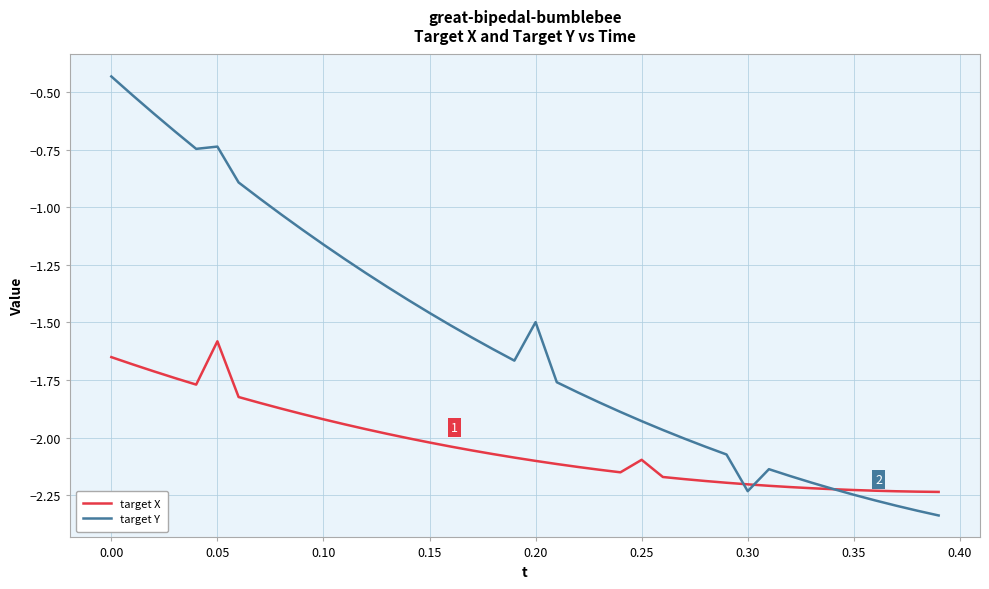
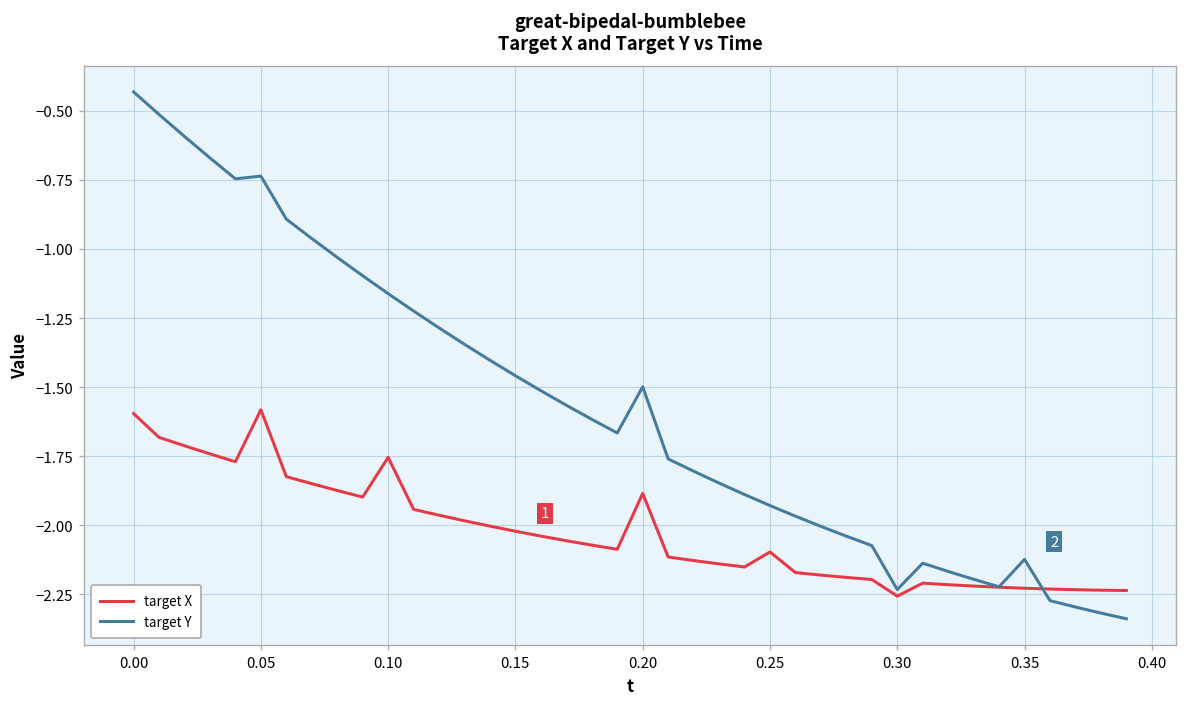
target X, 0.00: -1.65 -> -1.60
target X, 0.10: -1.92 -> -1.75
target X, 0.20: -2.10 -> -1.88
target X, 0.30: -2.20 -> -2.26
target Y, 0.35: -2.25 -> -2.12
